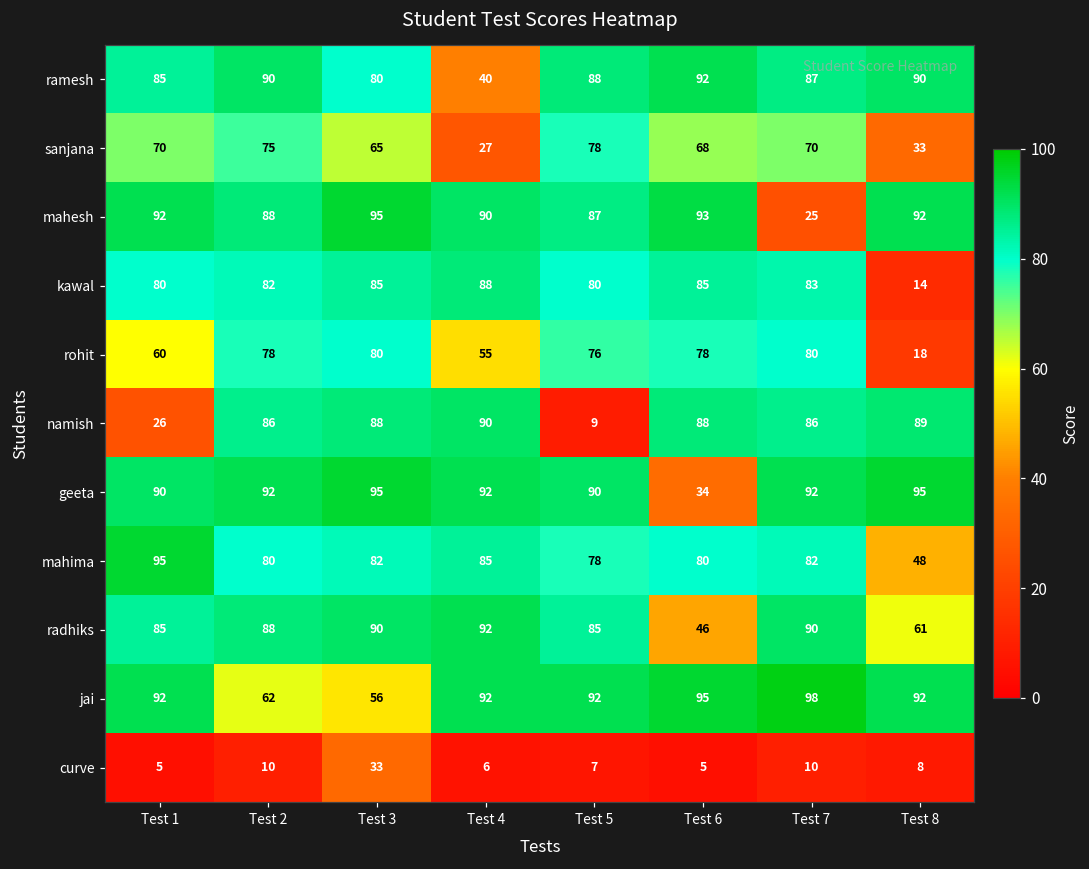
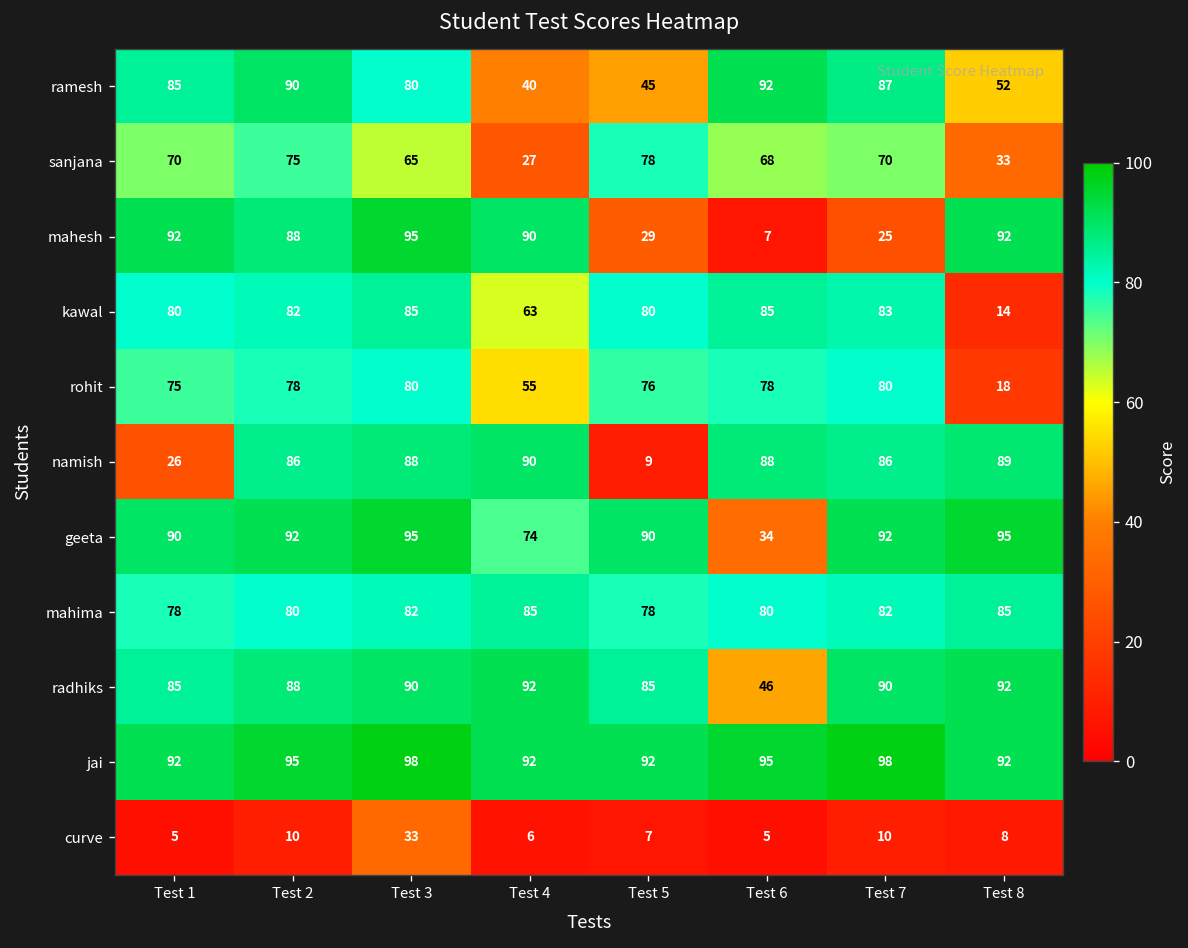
ramesh, Test 5: 88 -> 45
ramesh, Test 8: 90 -> 52
mahesh, Test 5: 87 -> 29
mahesh, Test 6: 93 -> 7
kawal, Test 4: 88 -> 63
rohit, Test 1: 60 -> 75
geeta, Test 4: 92 -> 74
mahima, Test 1: 95 -> 78
mahima, Test 8: 48 -> 85
radhiks, Test 8: 61 -> 92
jai, Test 2: 62 -> 95
jai, Test 3: 56 -> 98
